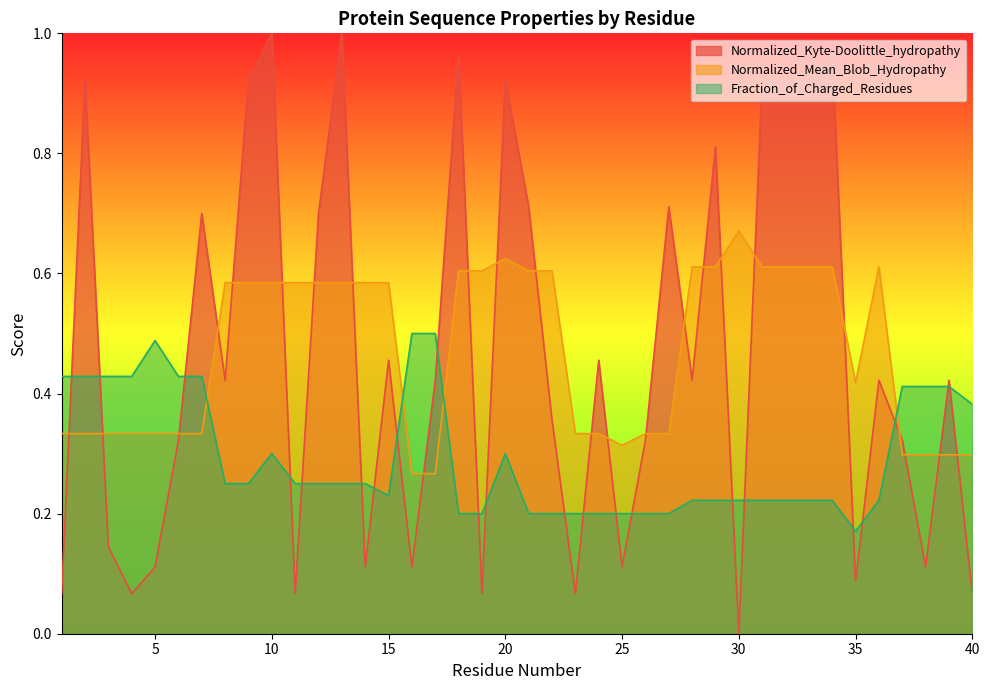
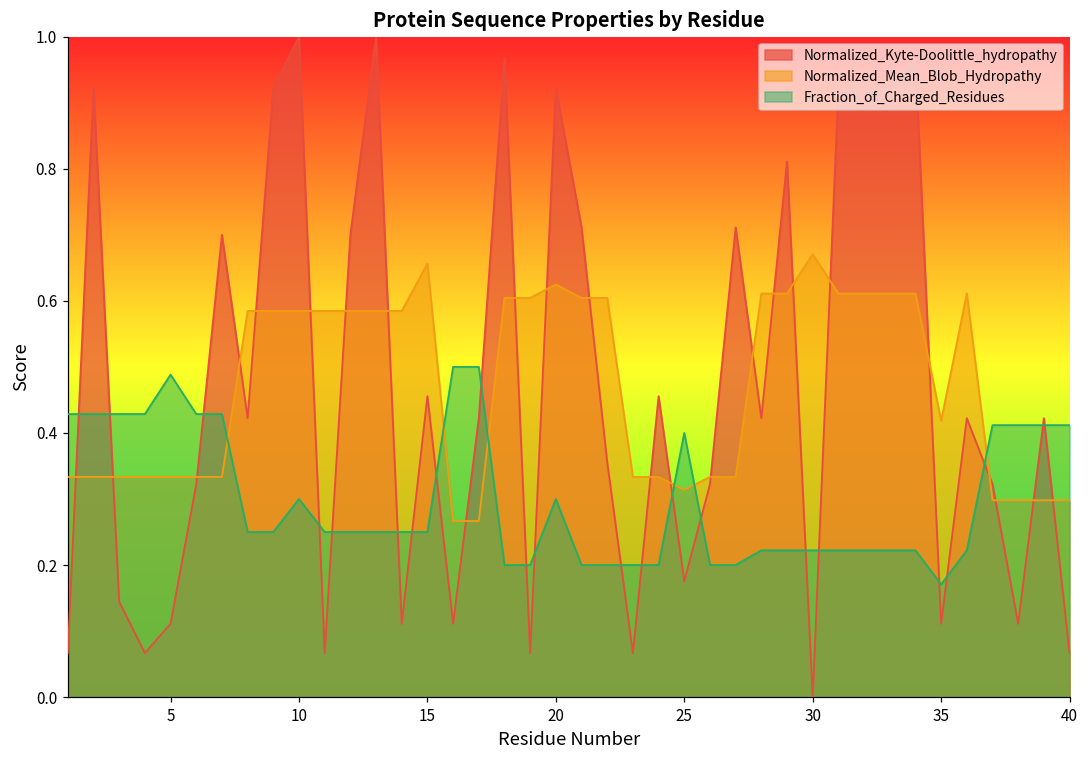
Normalized_Mean_Blob_Hydropathy, 15: 0.58 -> 0.66
Fraction_of_Charged_Residues, 15: 0.23 -> 0.25
Normalized_Kyte-Doolittle_hydropathy, 25: 0.11 -> 0.18
Fraction_of_Charged_Residues, 25: 0.2 -> 0.4
Normalized_Kyte-Doolittle_hydropathy, 35: 0.09 -> 0.11
Fraction_of_Charged_Residues, 40: 0.38 -> 0.41
